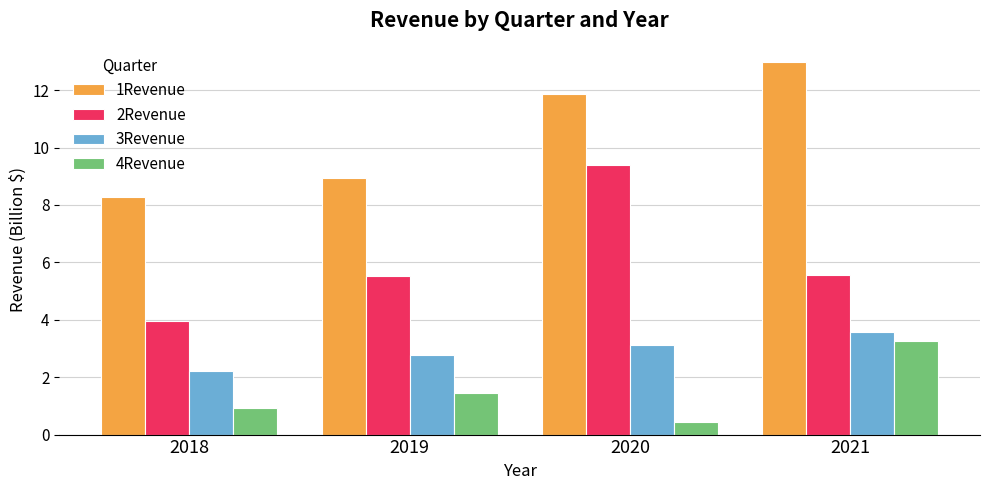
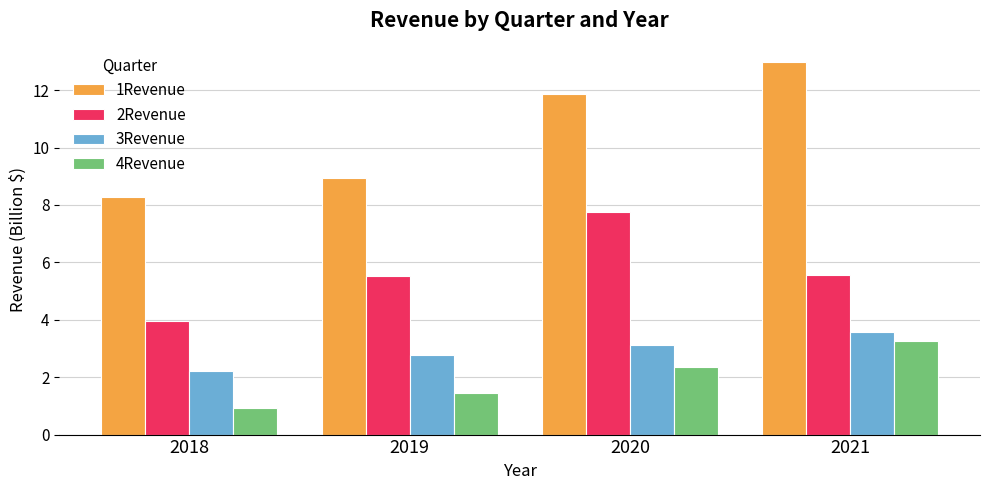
2Revenue, 2020: 9.4 -> 7.8
4Revenue, 2020: 0.5 -> 2.4
